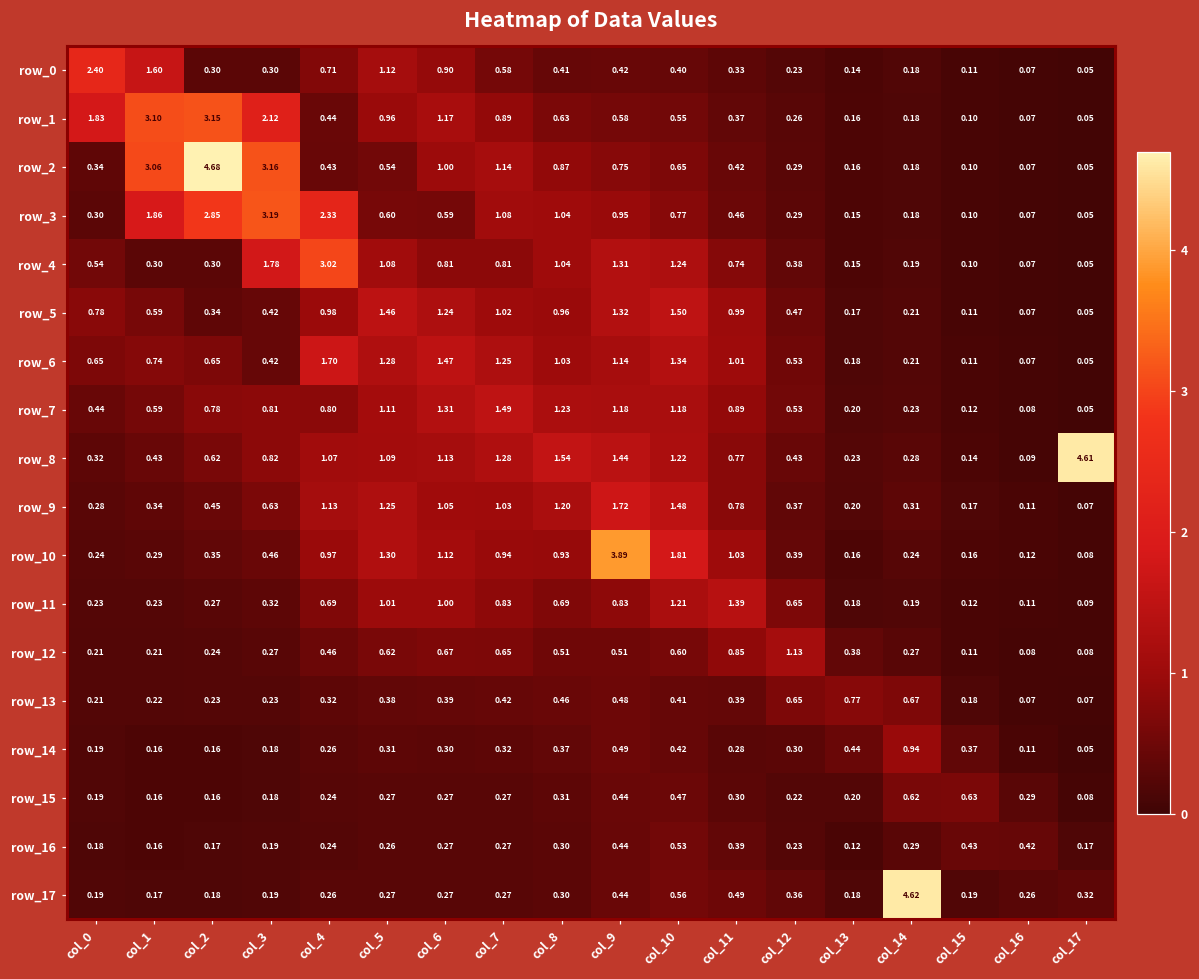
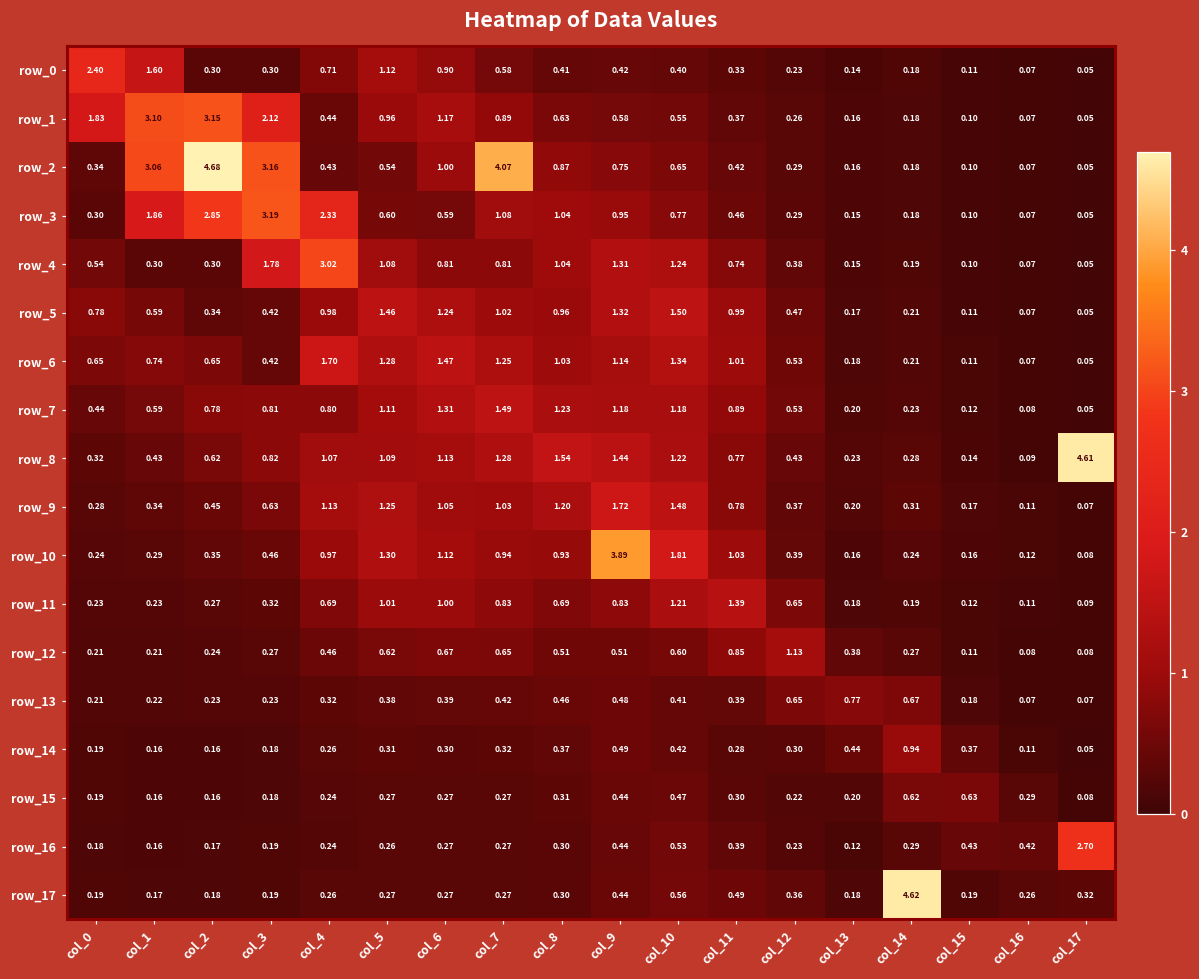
row_2, col_7: 1.14 -> 4.07
row_16, col_17: 0.17 -> 2.70
